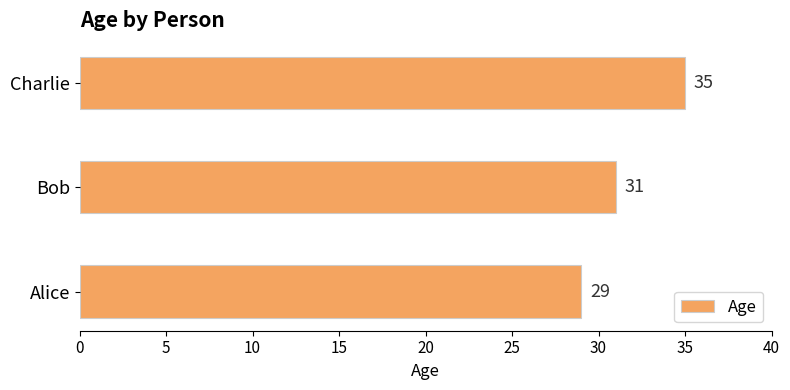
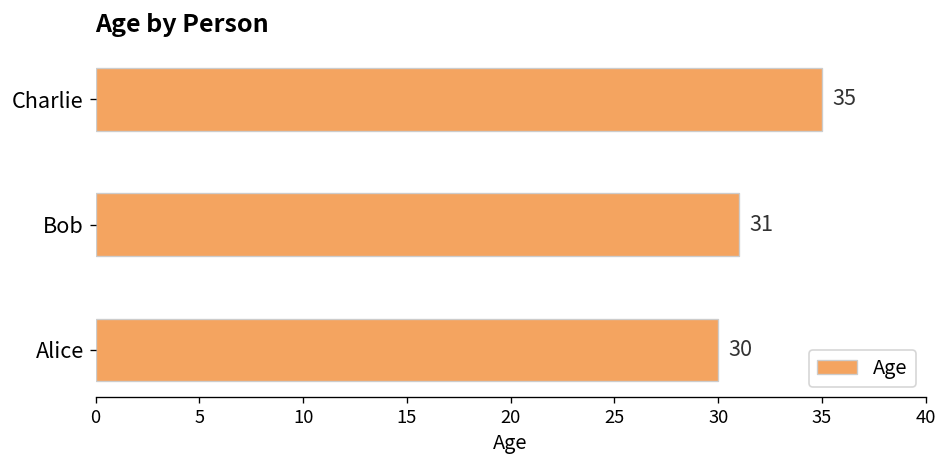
Alice: 29 -> 30
